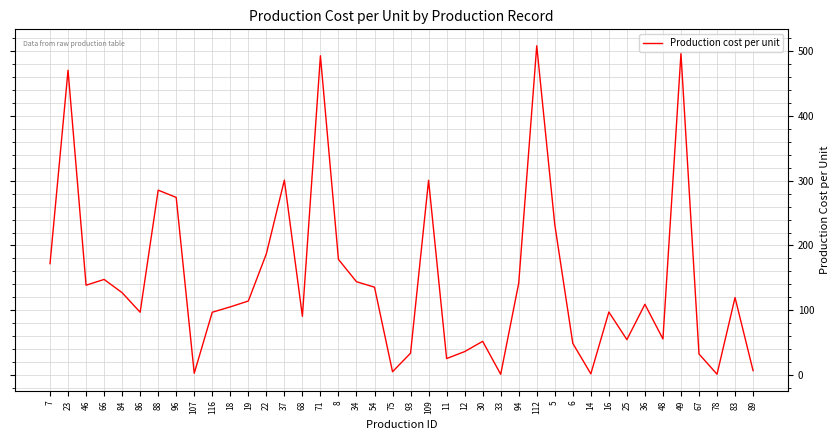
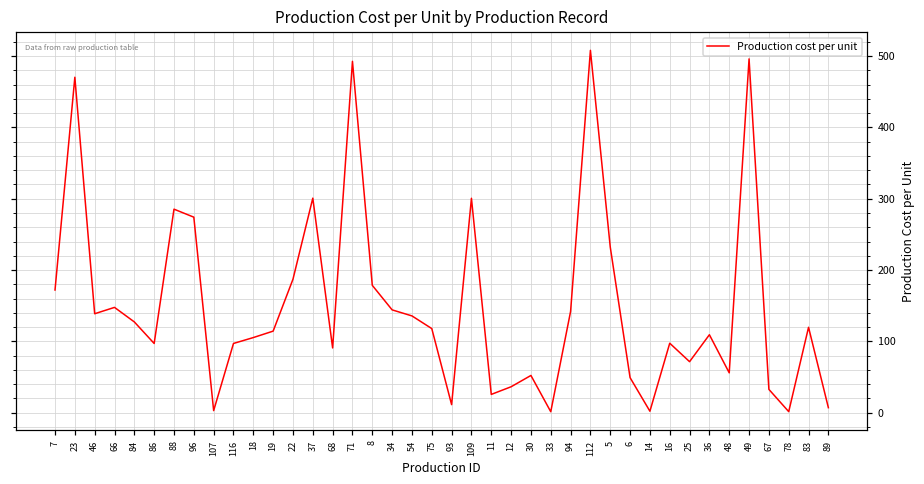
75: 10 -> 120
93: 30 -> 10
25: 50 -> 70
